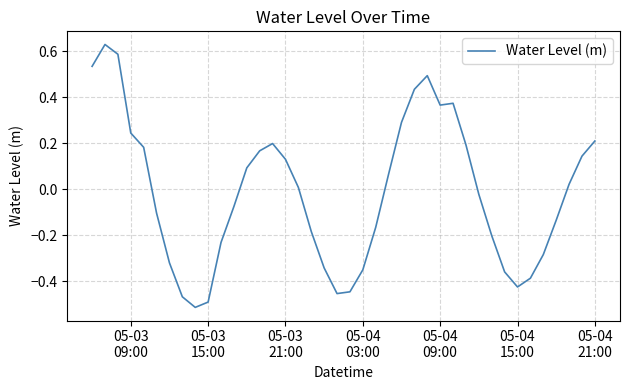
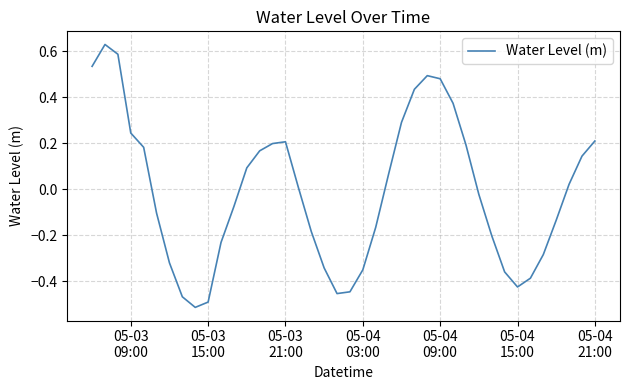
05-03 21:00: 0.13 -> 0.21
05-04 09:00: 0.37 -> 0.48
